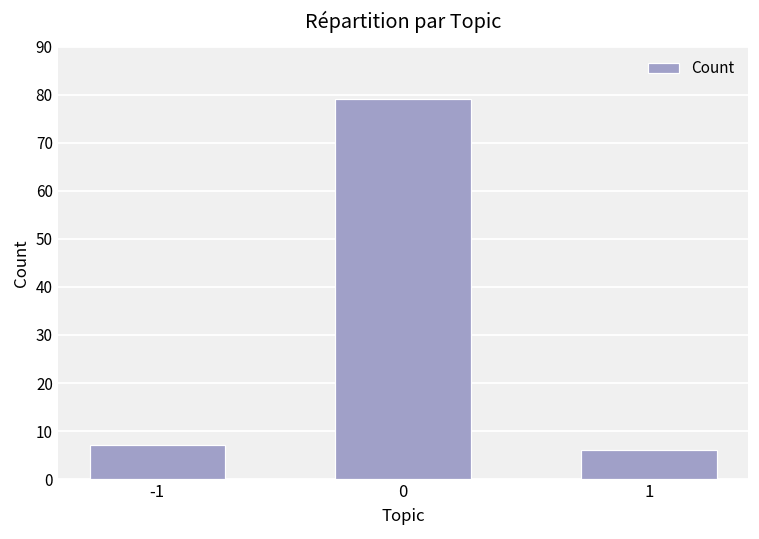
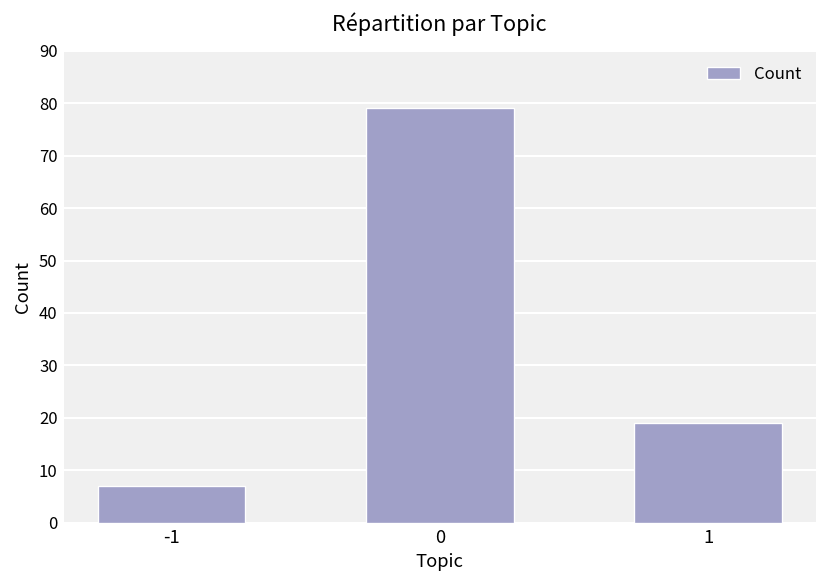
1: 6 -> 19
